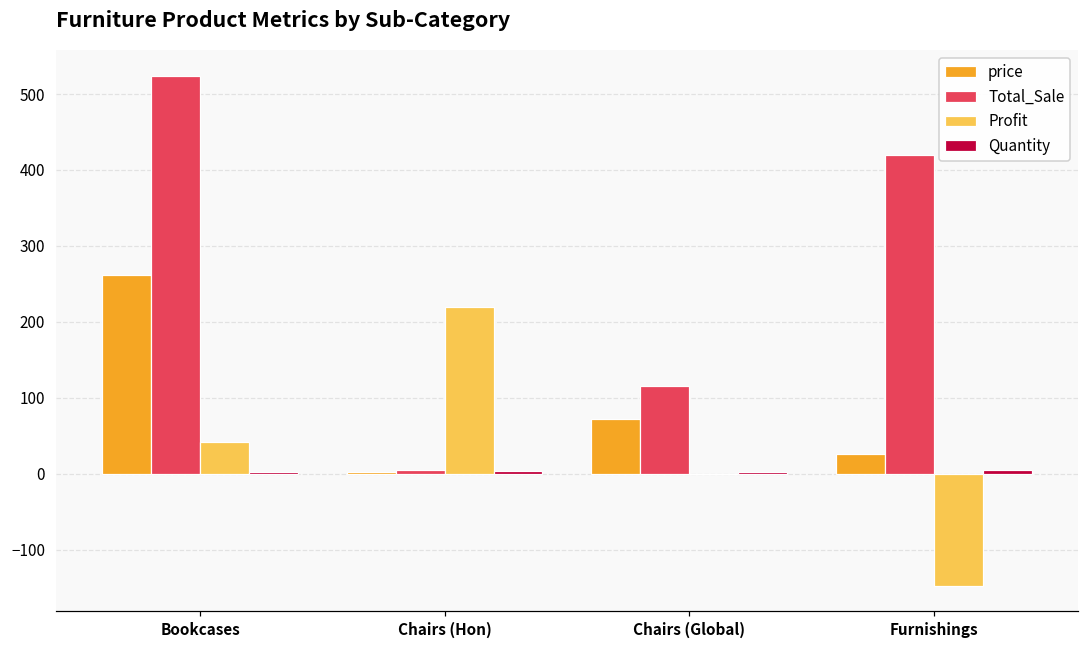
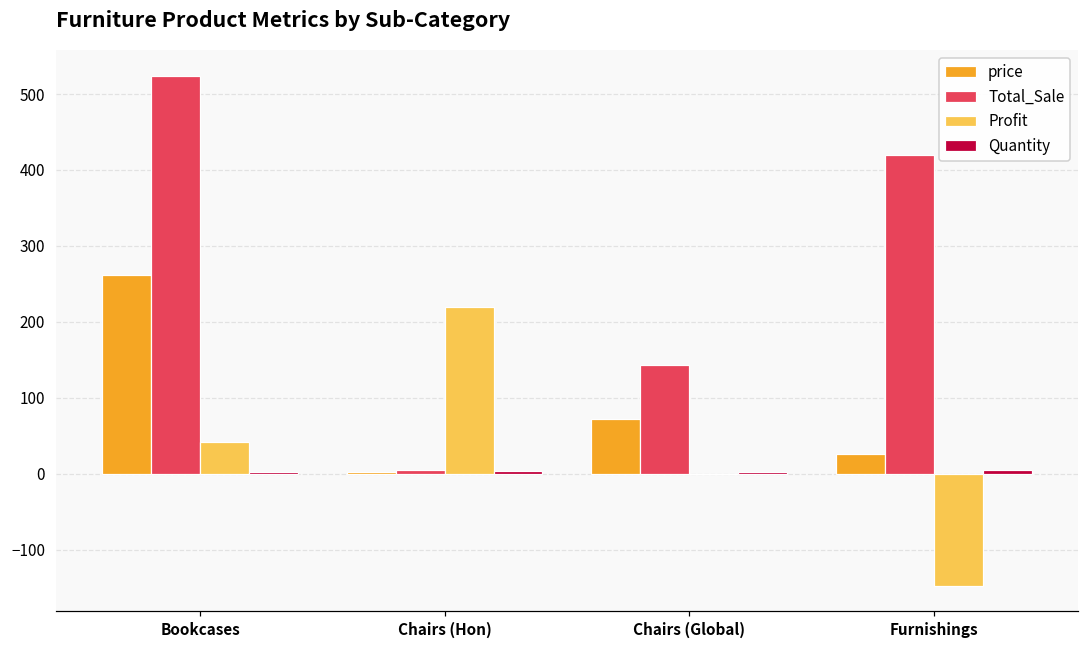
Total_Sale, Chairs (Global): 120 -> 140
